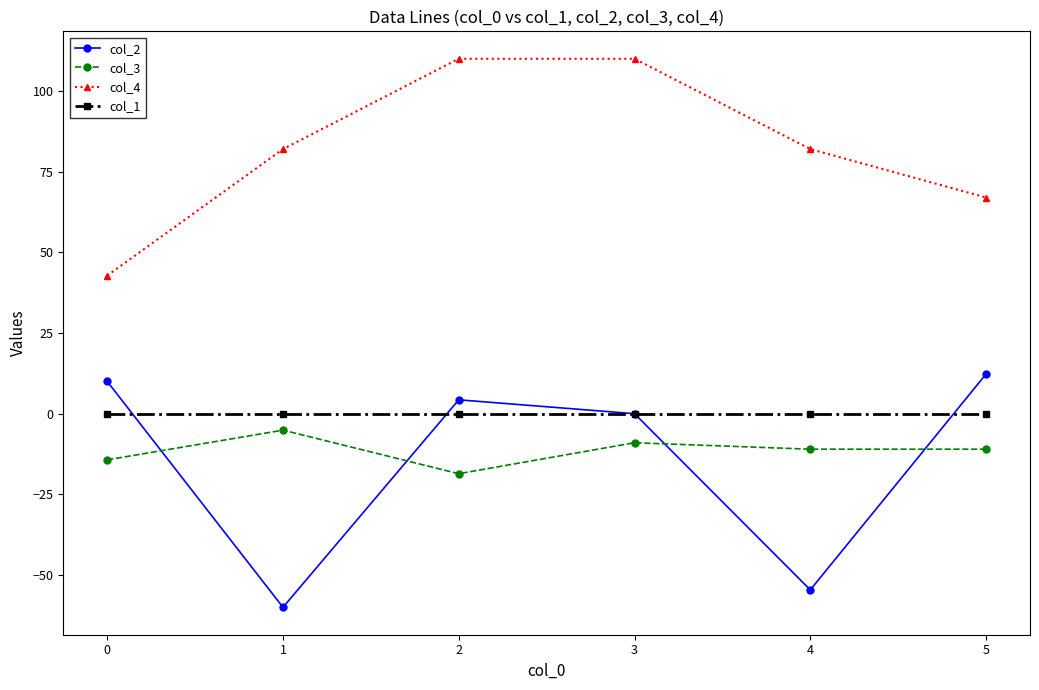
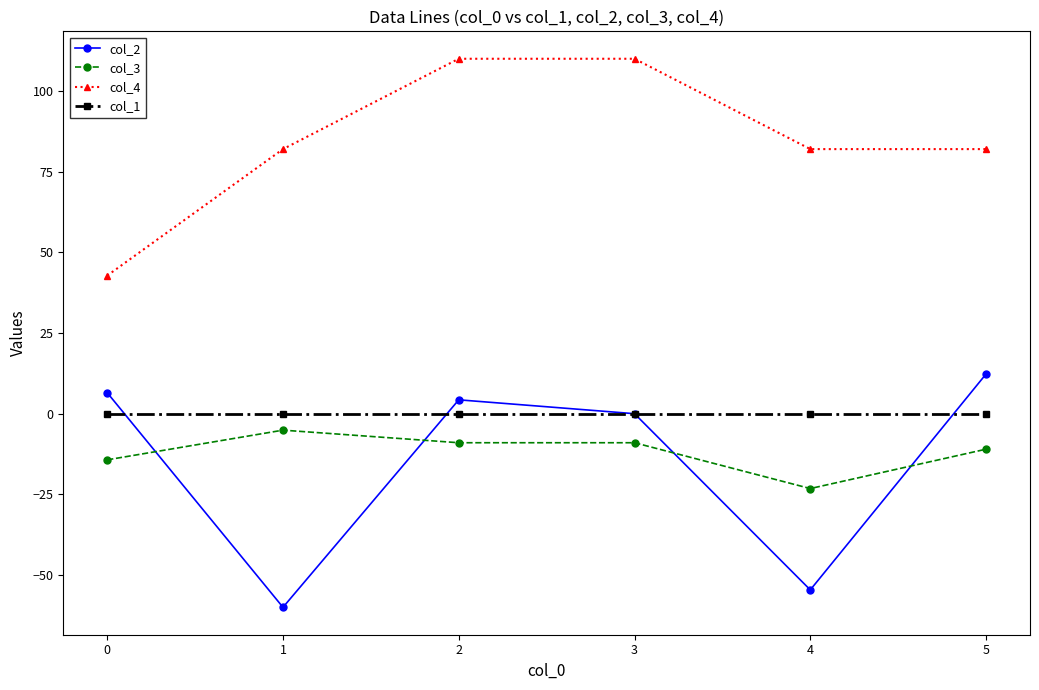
col_2, 0: 10 -> 7
col_3, 2: -19 -> -9
col_3, 4: -11 -> -23
col_4, 5: 67 -> 82
